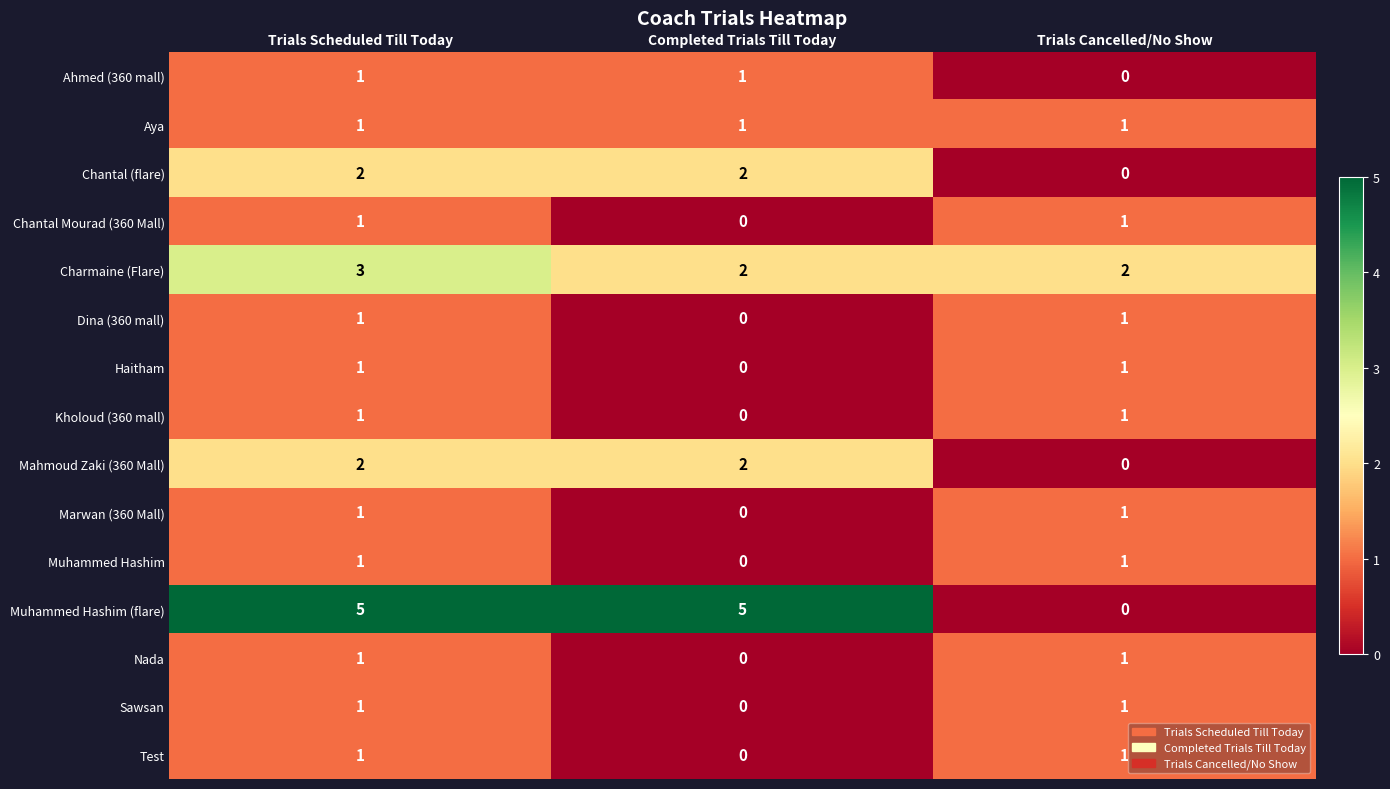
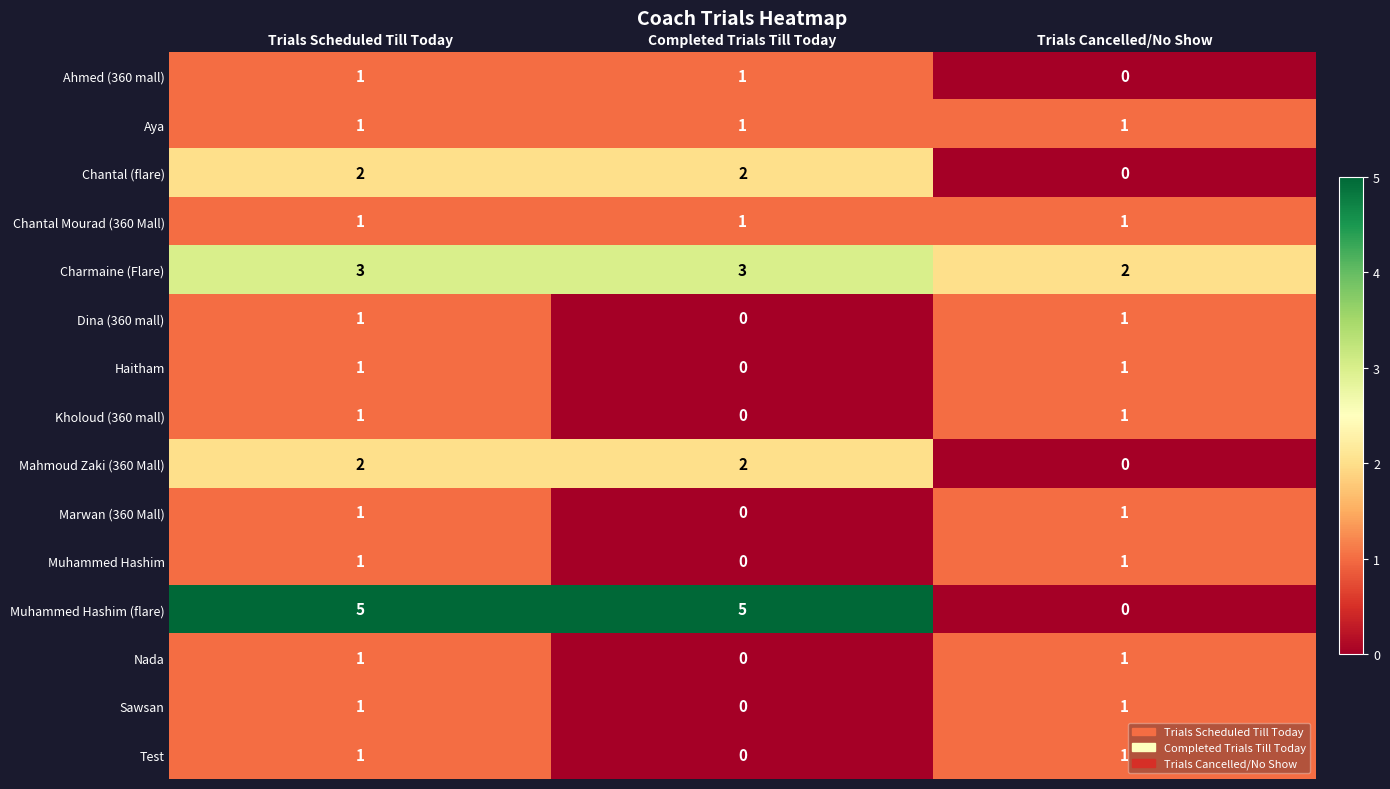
Chantal Mourad (360 Mall), Completed Trials Till Today: 0 -> 1
Charmaine (Flare), Completed Trials Till Today: 2 -> 3
